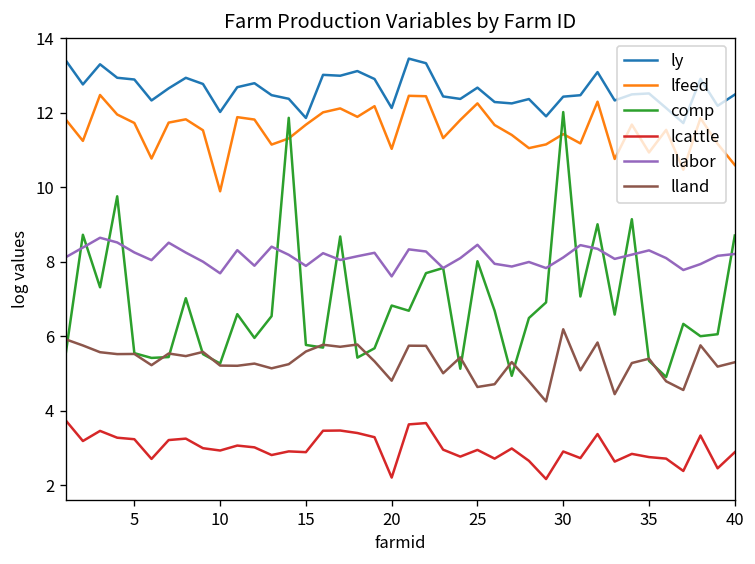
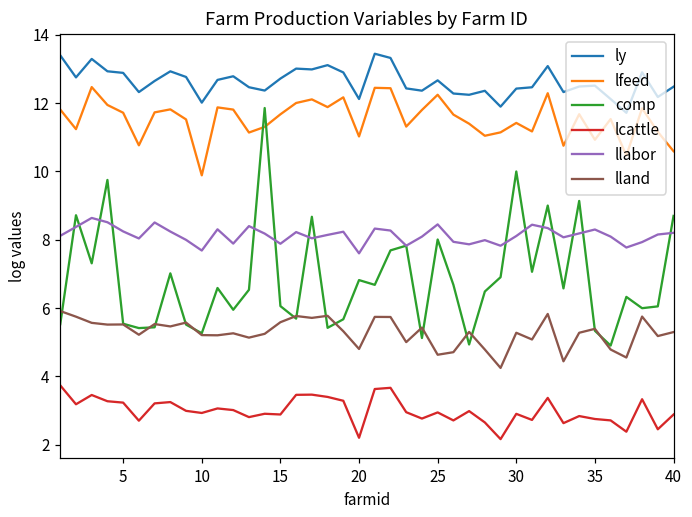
ly, 15: 11.9 -> 12.7
comp, 15: 5.8 -> 6.1
comp, 30: 12.0 -> 10.0
lland, 30: 6.2 -> 5.3
